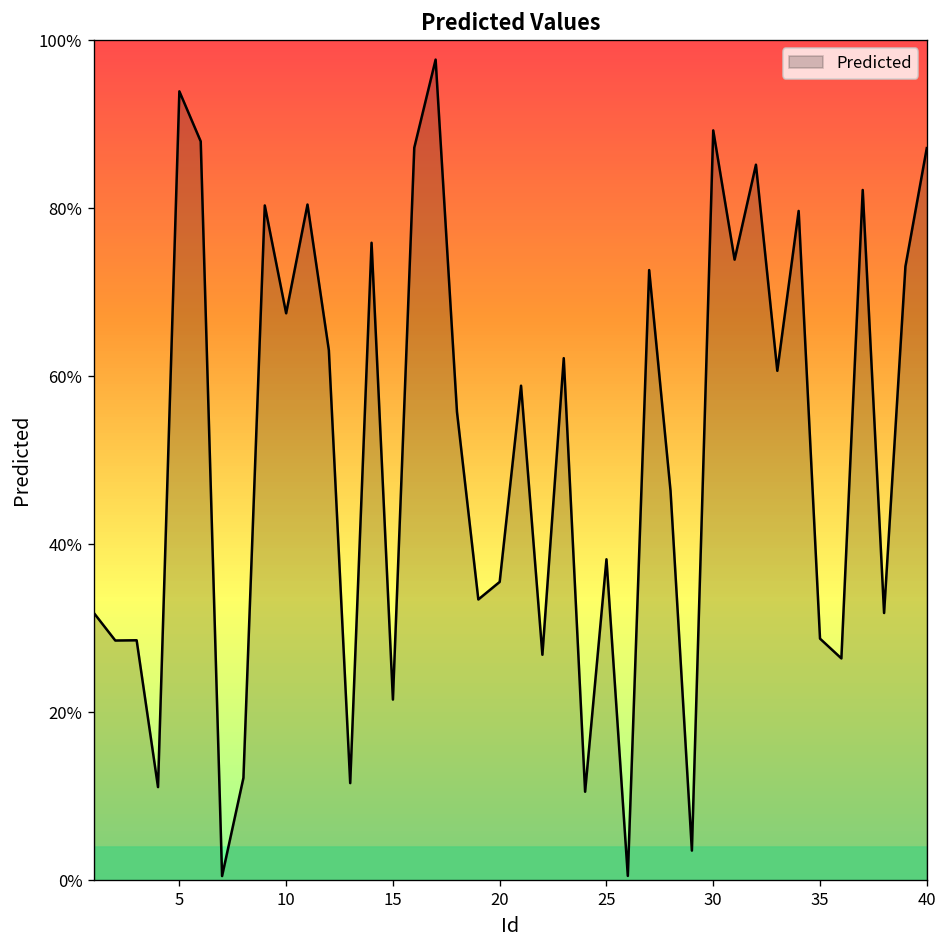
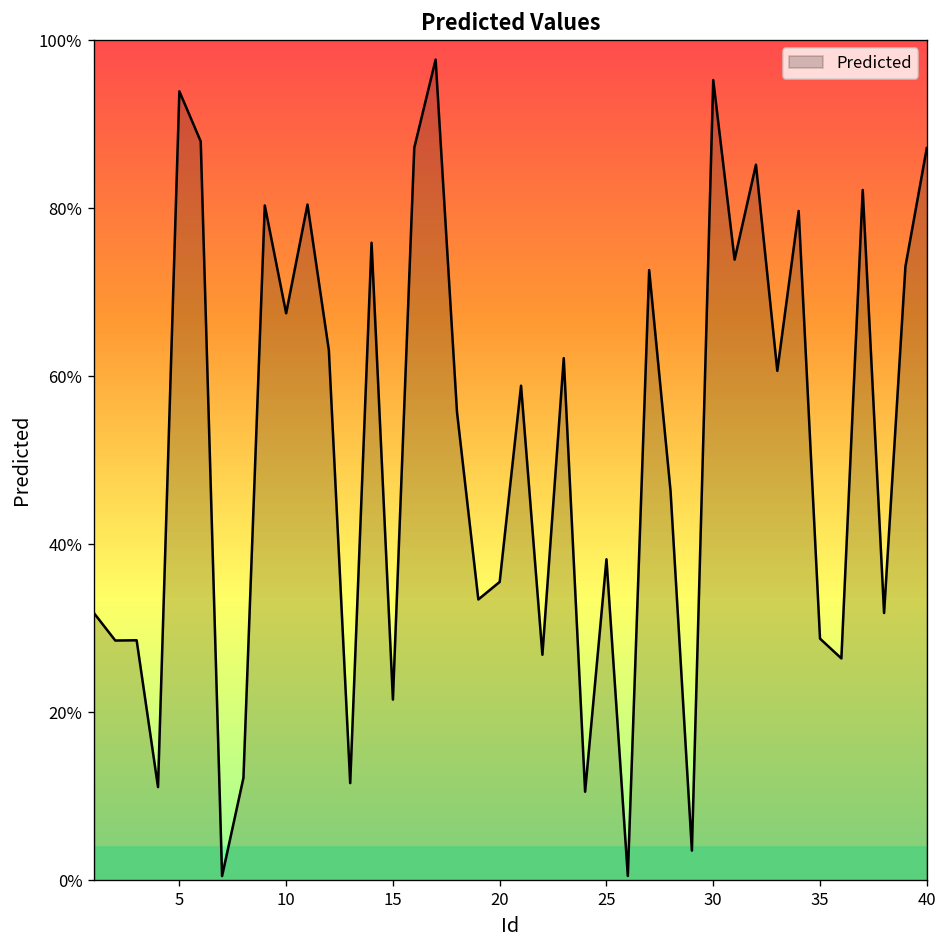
30: 89% -> 95%
